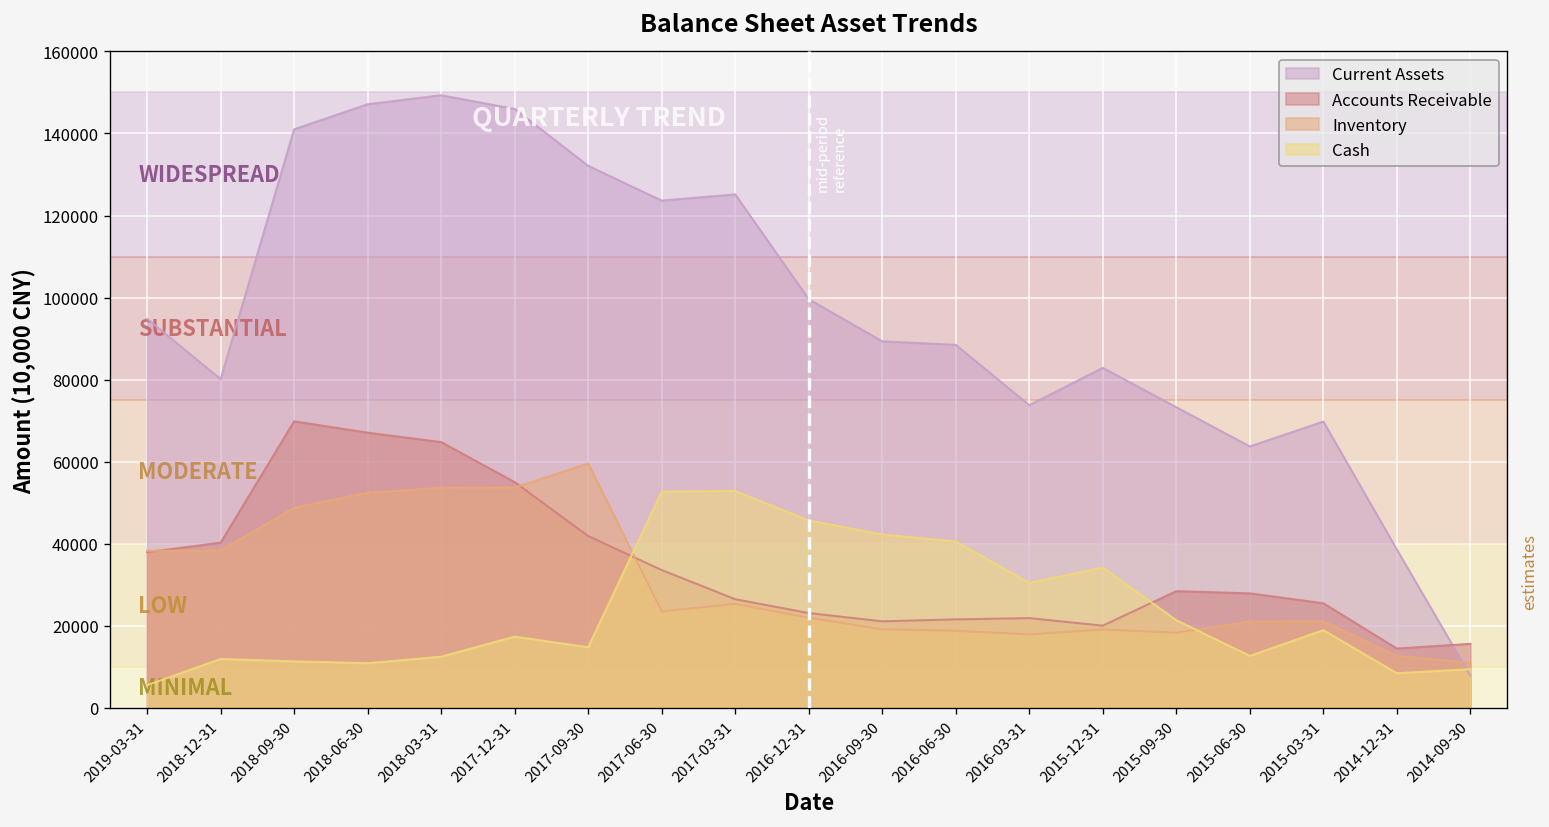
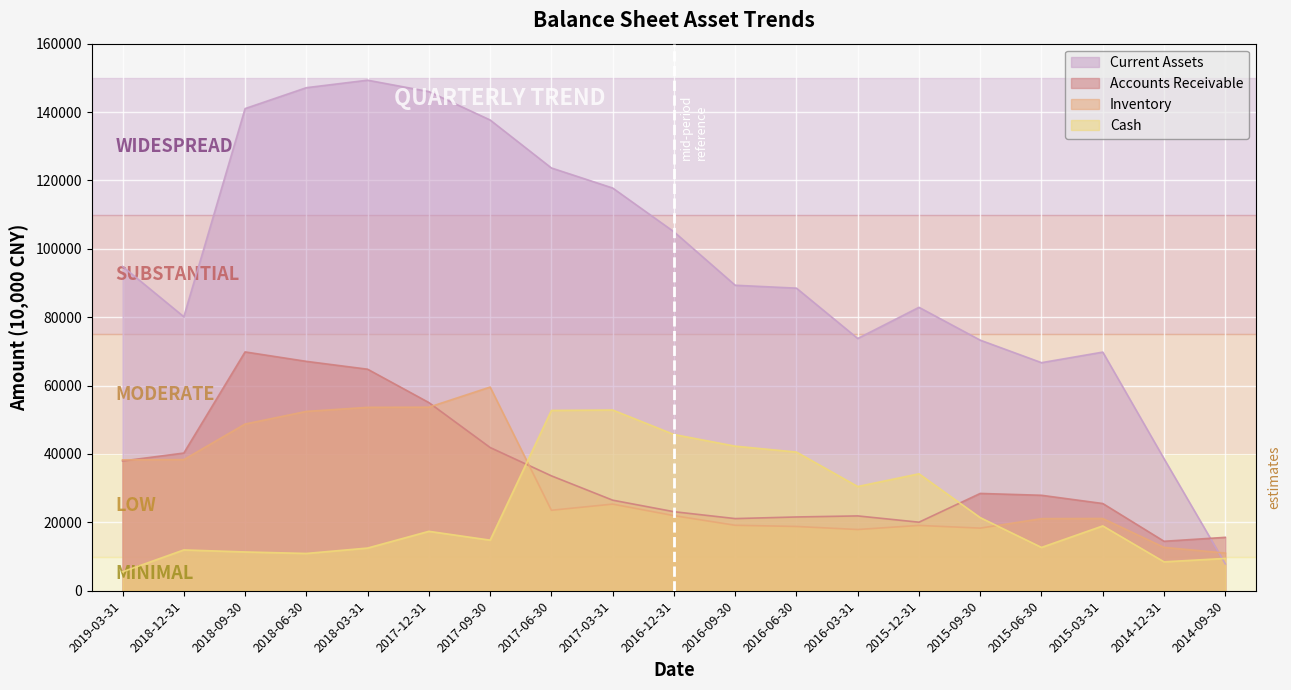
Current Assets, 2017-09-30: 132000 -> 138000
Current Assets, 2017-03-31: 125000 -> 118000
Current Assets, 2016-12-31: 100000 -> 105000
Current Assets, 2015-06-30: 64000 -> 67000
